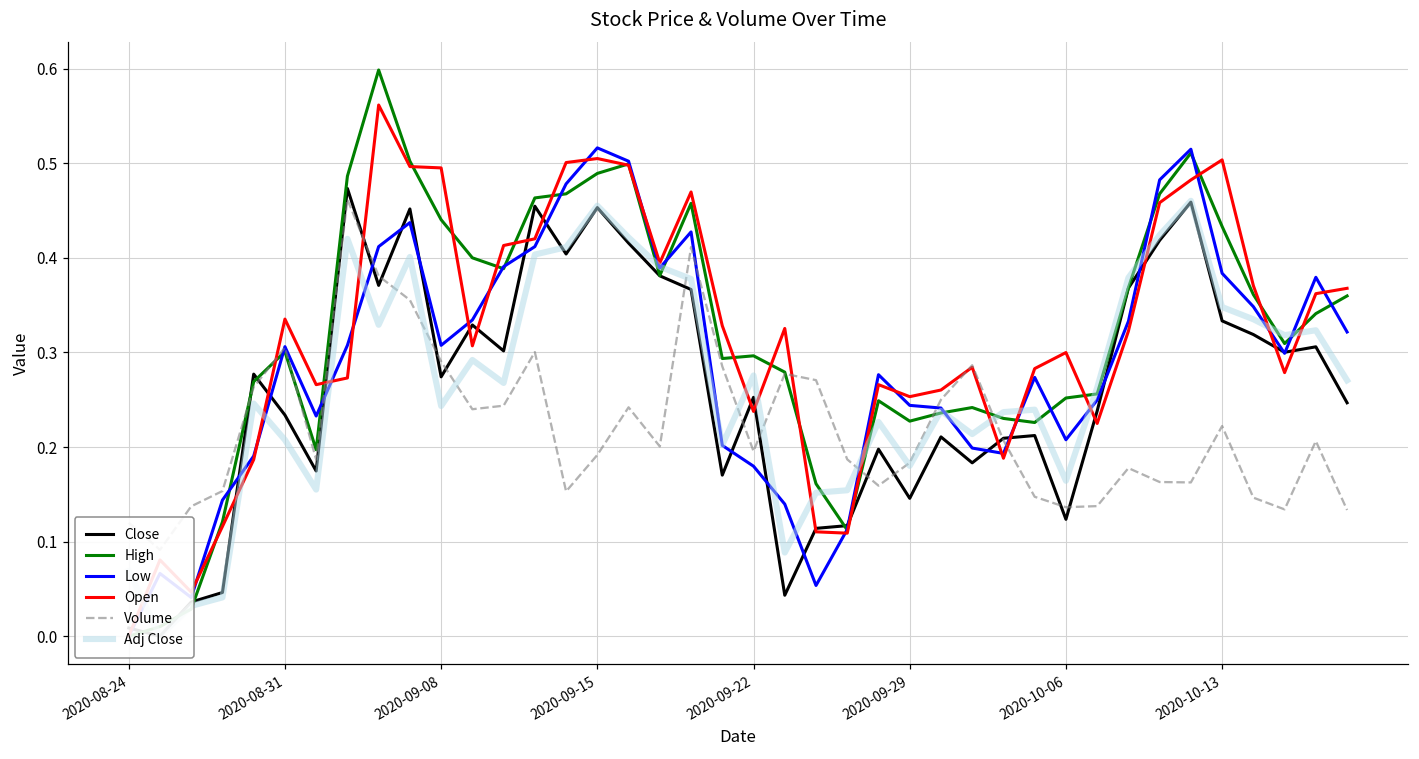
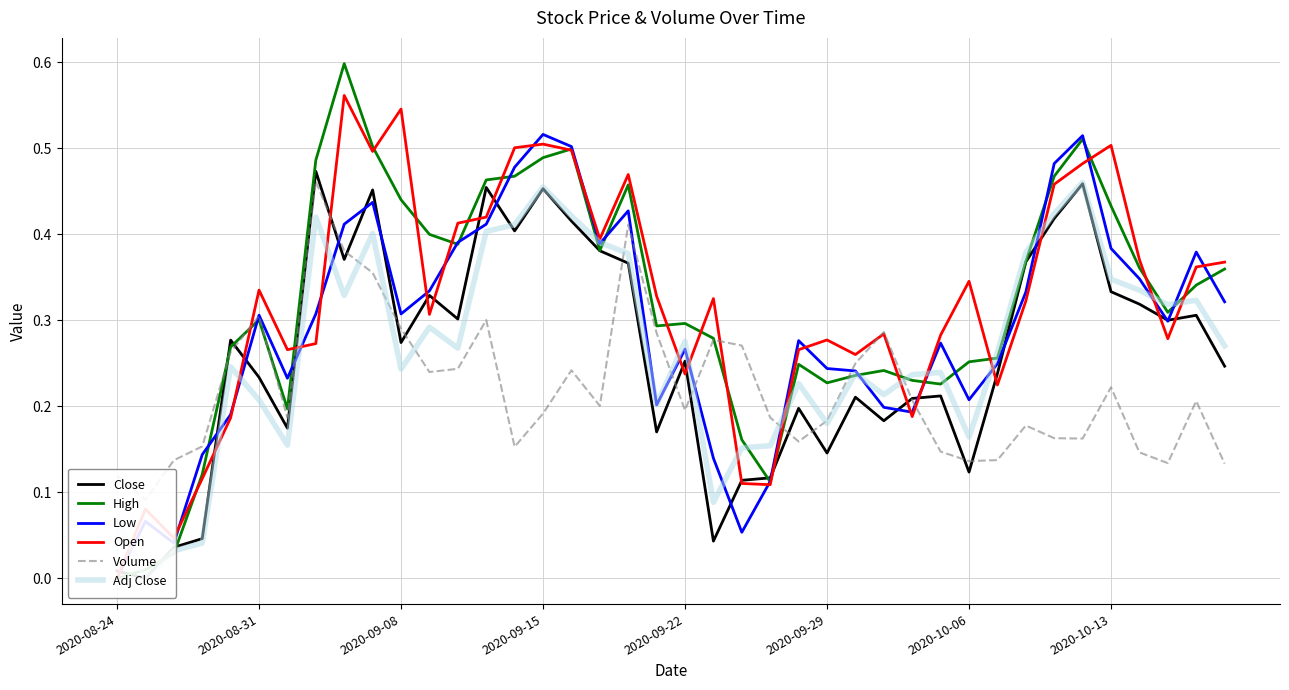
Open, 2020-09-08: 0.50 -> 0.55
Low, 2020-09-22: 0.18 -> 0.27
Open, 2020-09-29: 0.25 -> 0.28
Open, 2020-10-06: 0.30 -> 0.35
